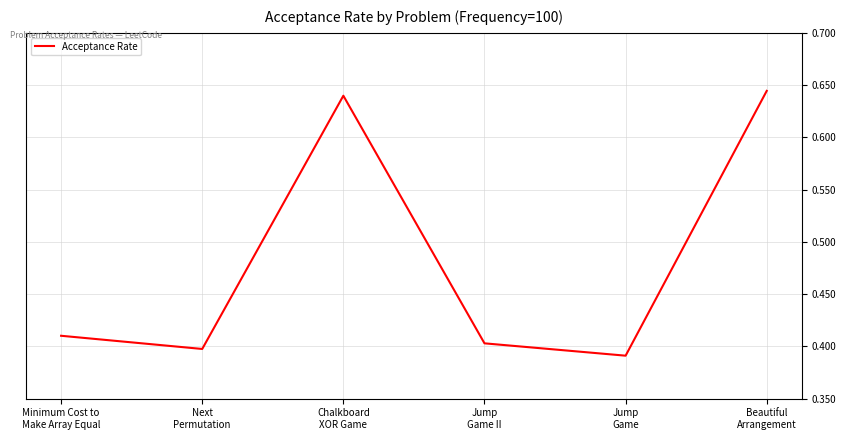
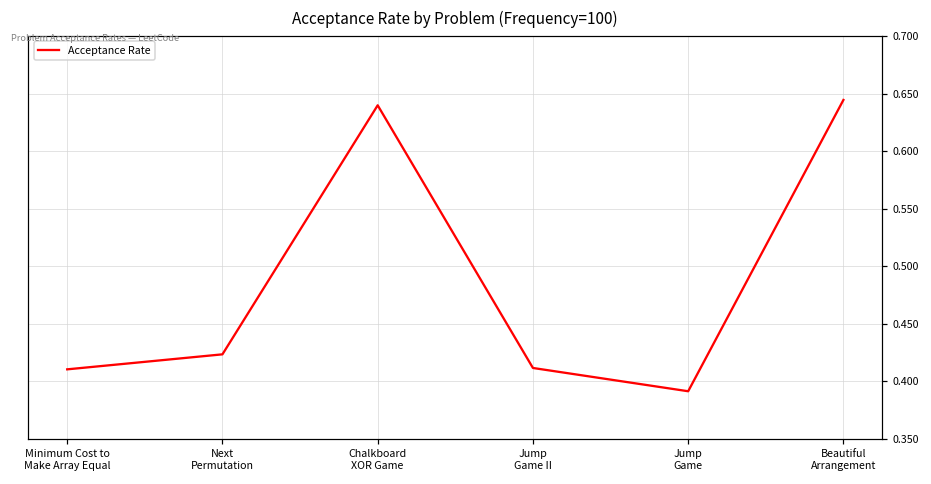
Next Permutation: 0.398 -> 0.423
Jump Game II: 0.403 -> 0.411
